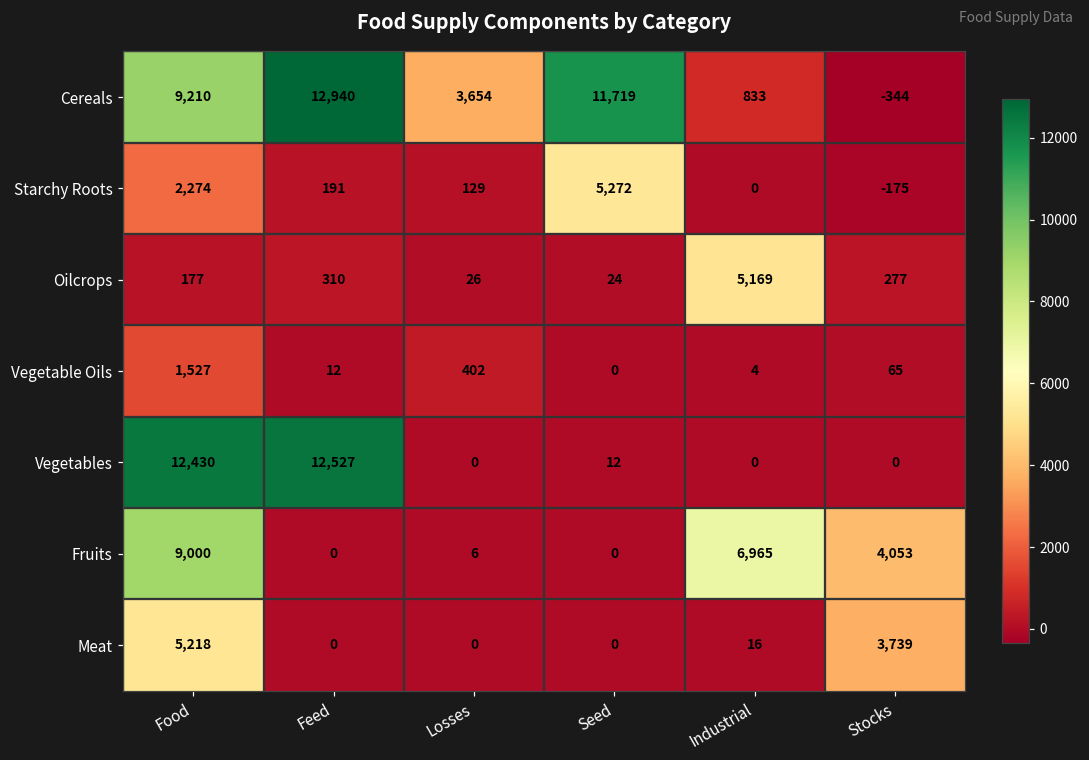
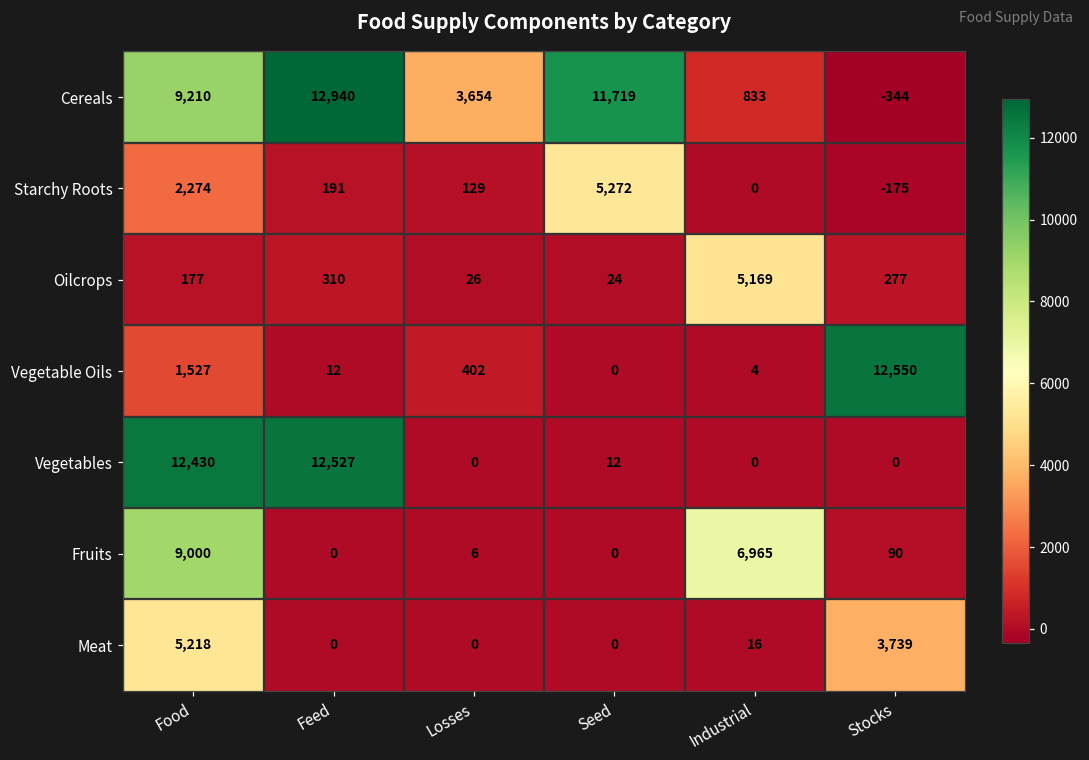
Vegetable Oils, Stocks: 65 -> 12,550
Fruits, Stocks: 4,053 -> 90
